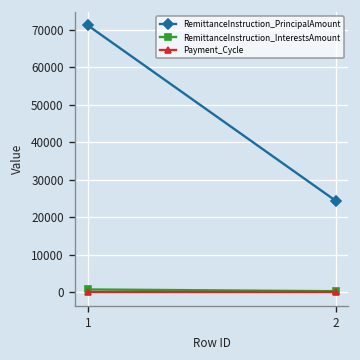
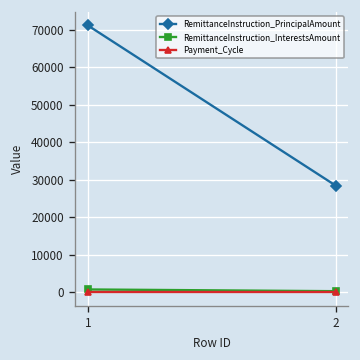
RemittanceInstruction_PrincipalAmount, 2: 24000 -> 28000
